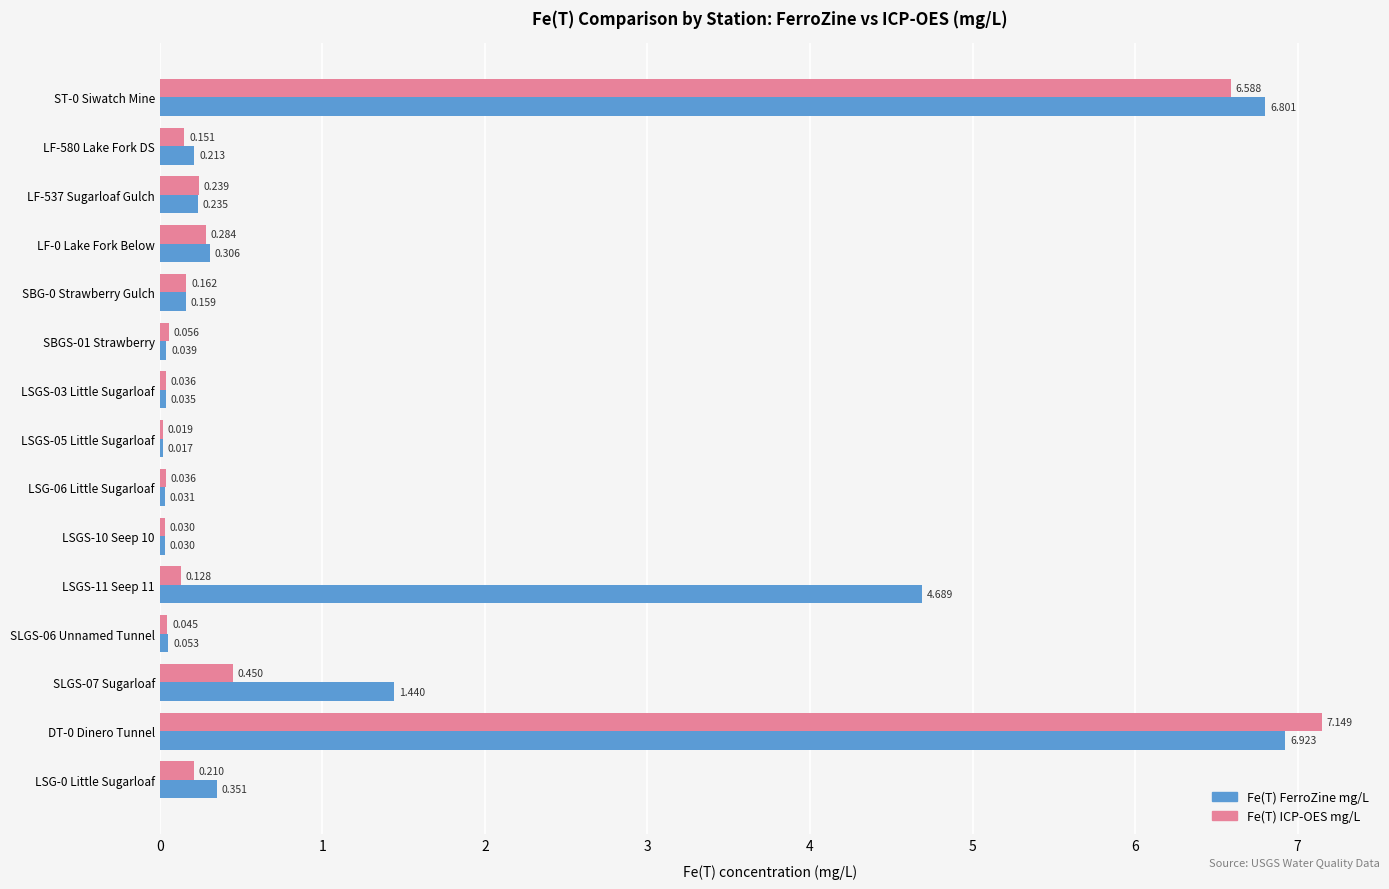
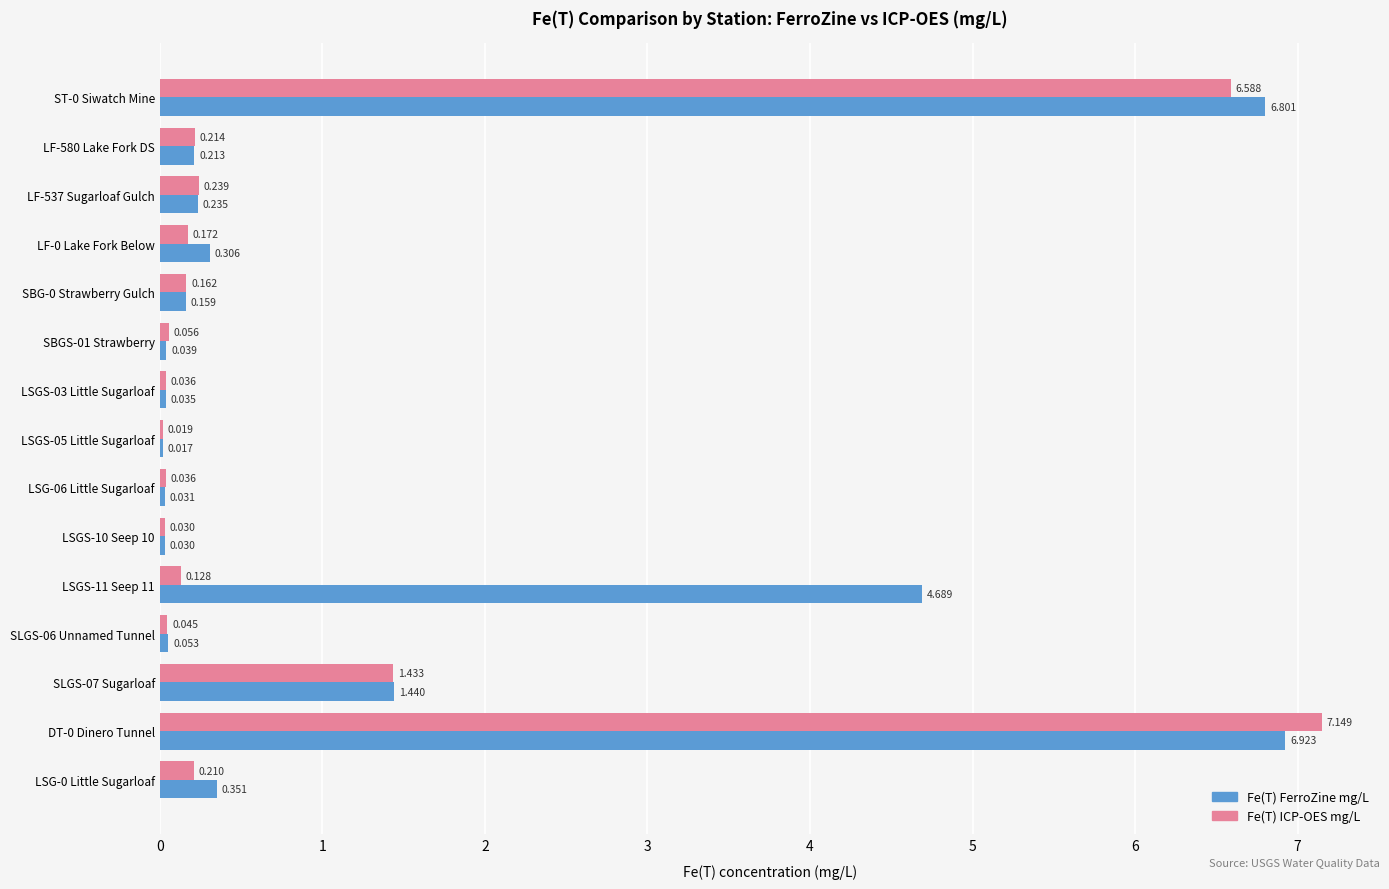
Fe(T) ICP-OES mg/L, LF-580 Lake Fork DS: 0.151 -> 0.214
Fe(T) ICP-OES mg/L, LF-0 Lake Fork Below: 0.284 -> 0.172
Fe(T) ICP-OES mg/L, SLGS-07 Sugarloaf: 0.450 -> 1.433
